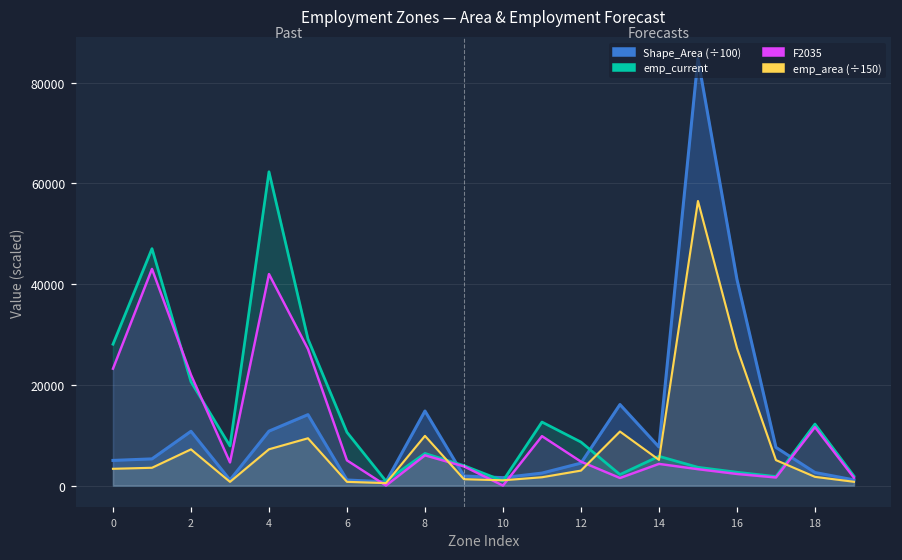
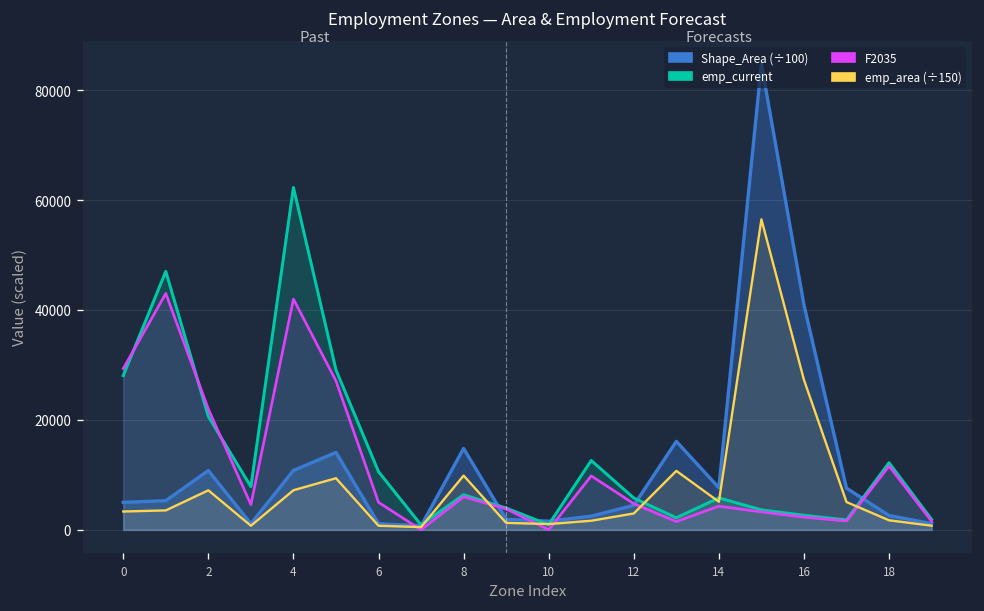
F2035, 0: 23000 -> 29000
emp_current, 12: 9000 -> 6000
